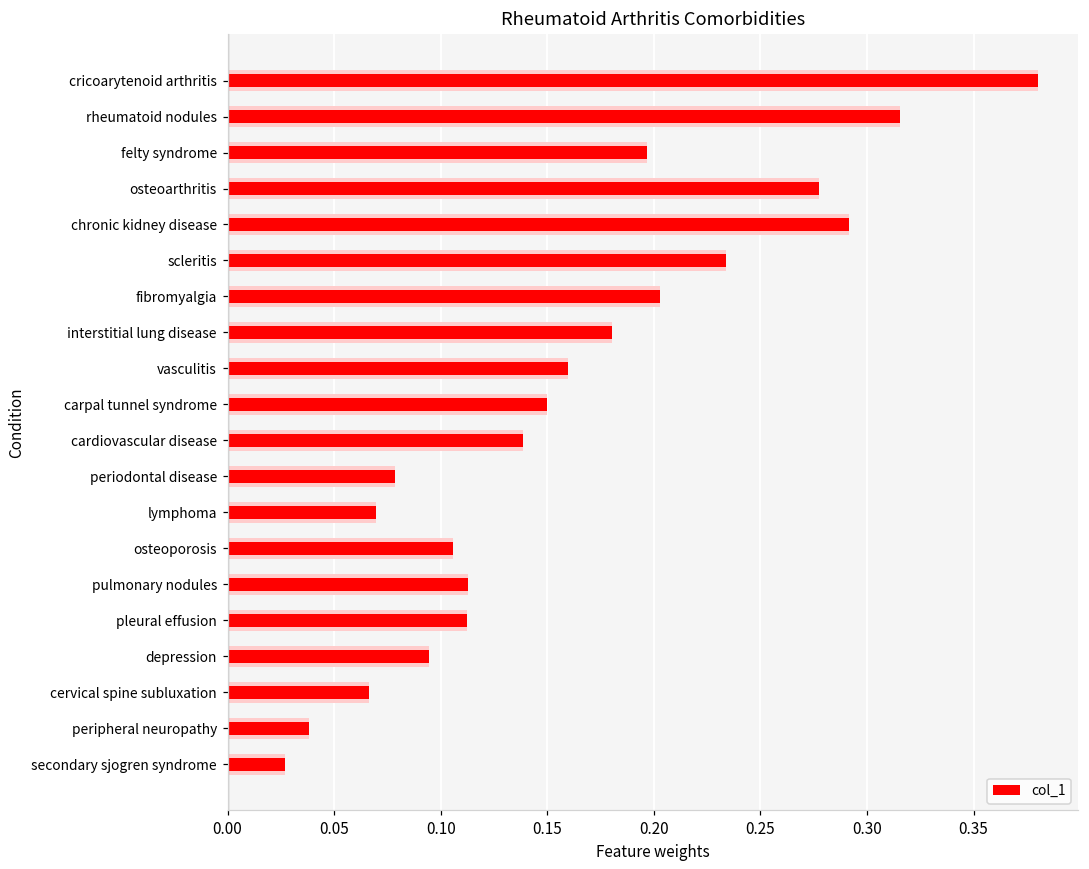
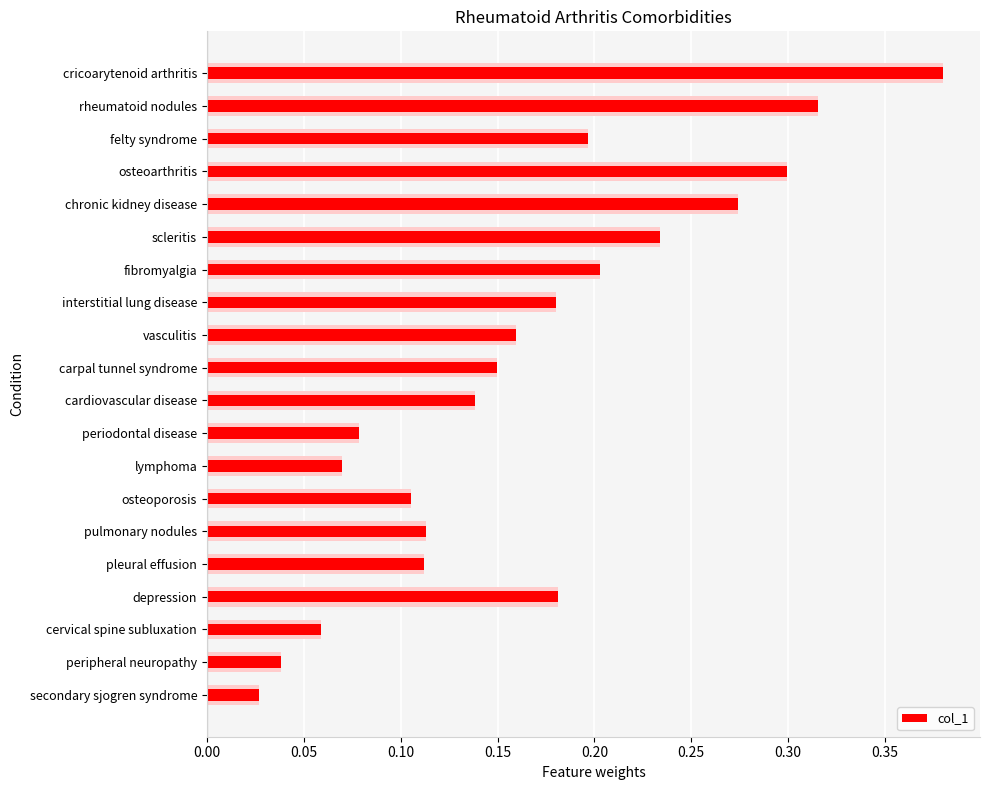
col_1, osteoarthritis: 0.278 -> 0.299
col_1, chronic kidney disease: 0.291 -> 0.274
col_1, depression: 0.095 -> 0.181
col_1, cervical spine subluxation: 0.067 -> 0.059
